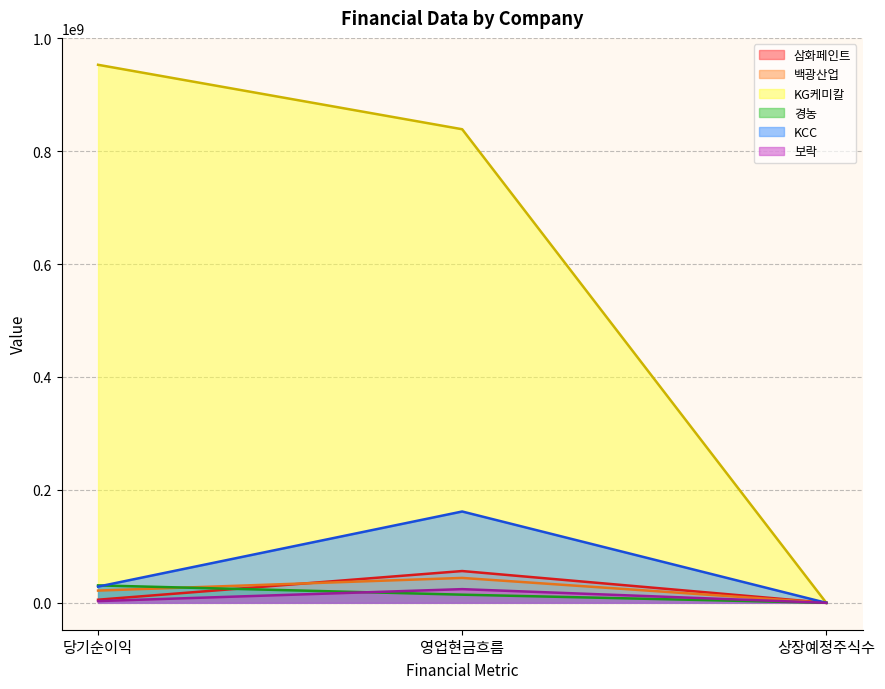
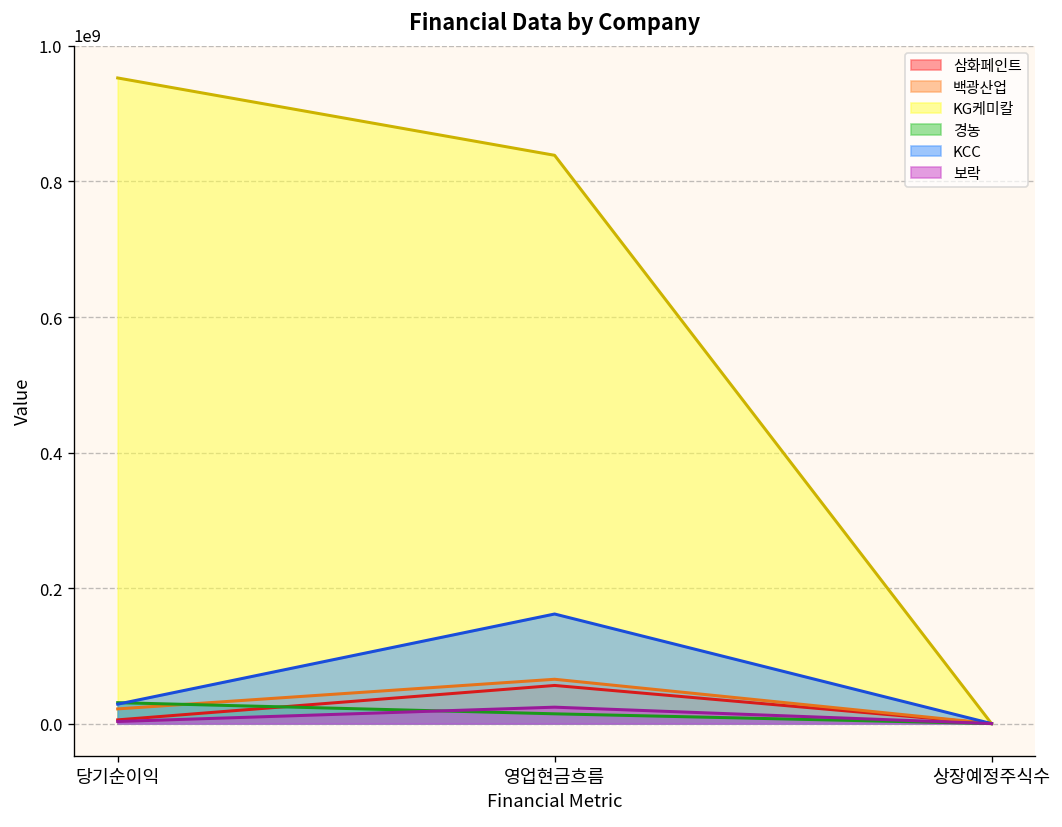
백광산업, 영업현금흐름: 40000000 -> 70000000
